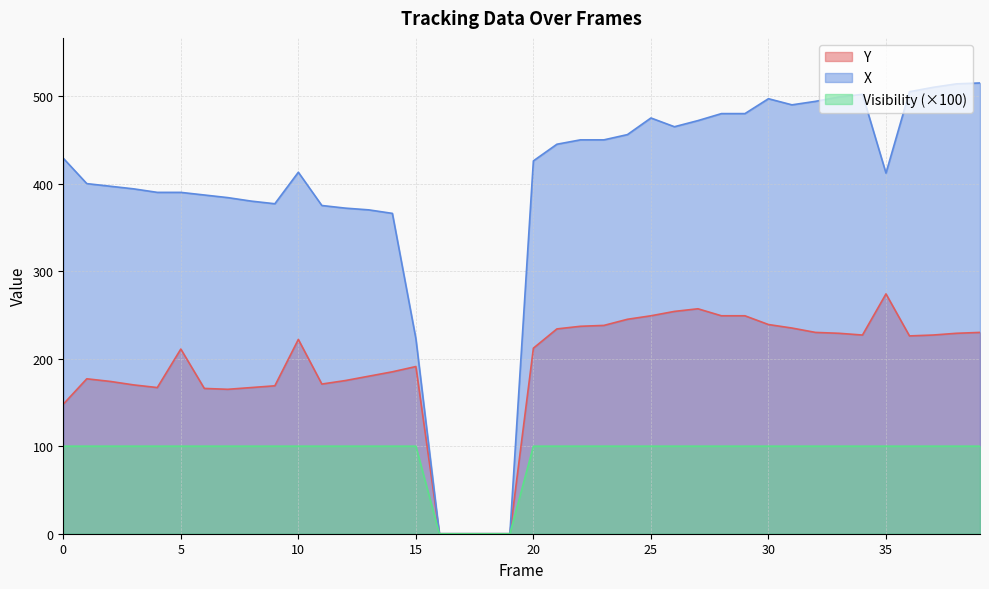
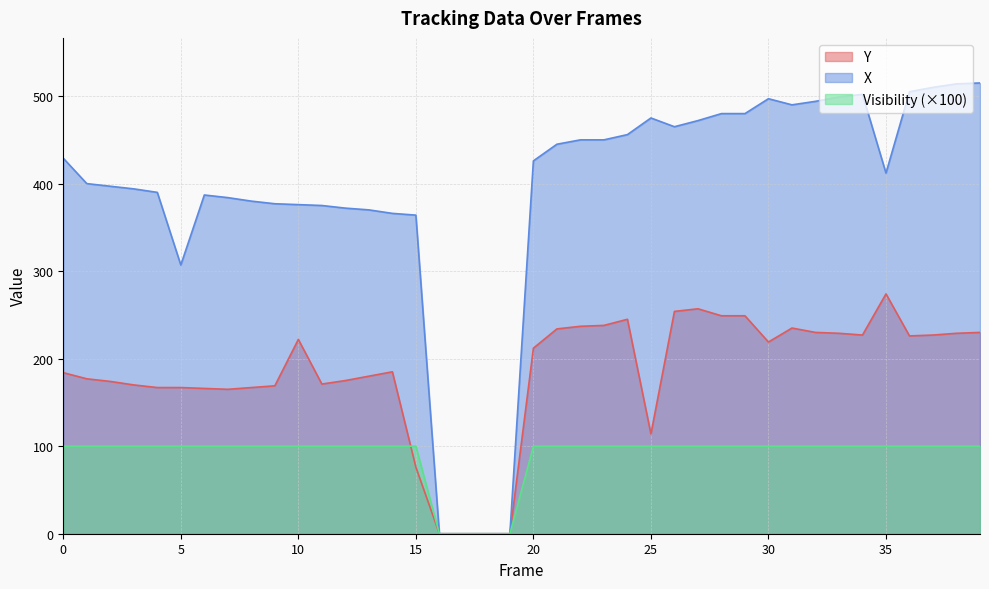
Y, 0: 150 -> 180
Y, 5: 210 -> 170
X, 5: 390 -> 310
X, 10: 410 -> 380
Y, 15: 190 -> 80
X, 15: 220 -> 360
Y, 25: 250 -> 110
Y, 30: 240 -> 220
